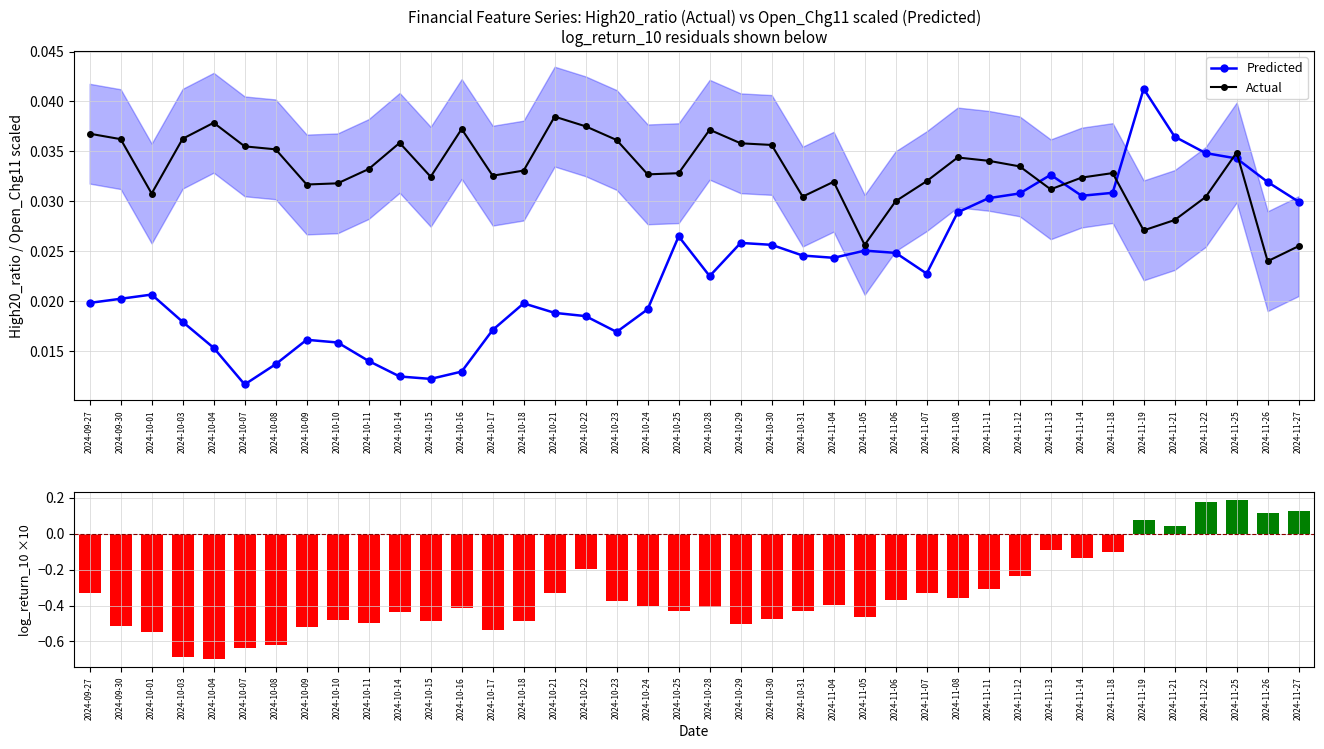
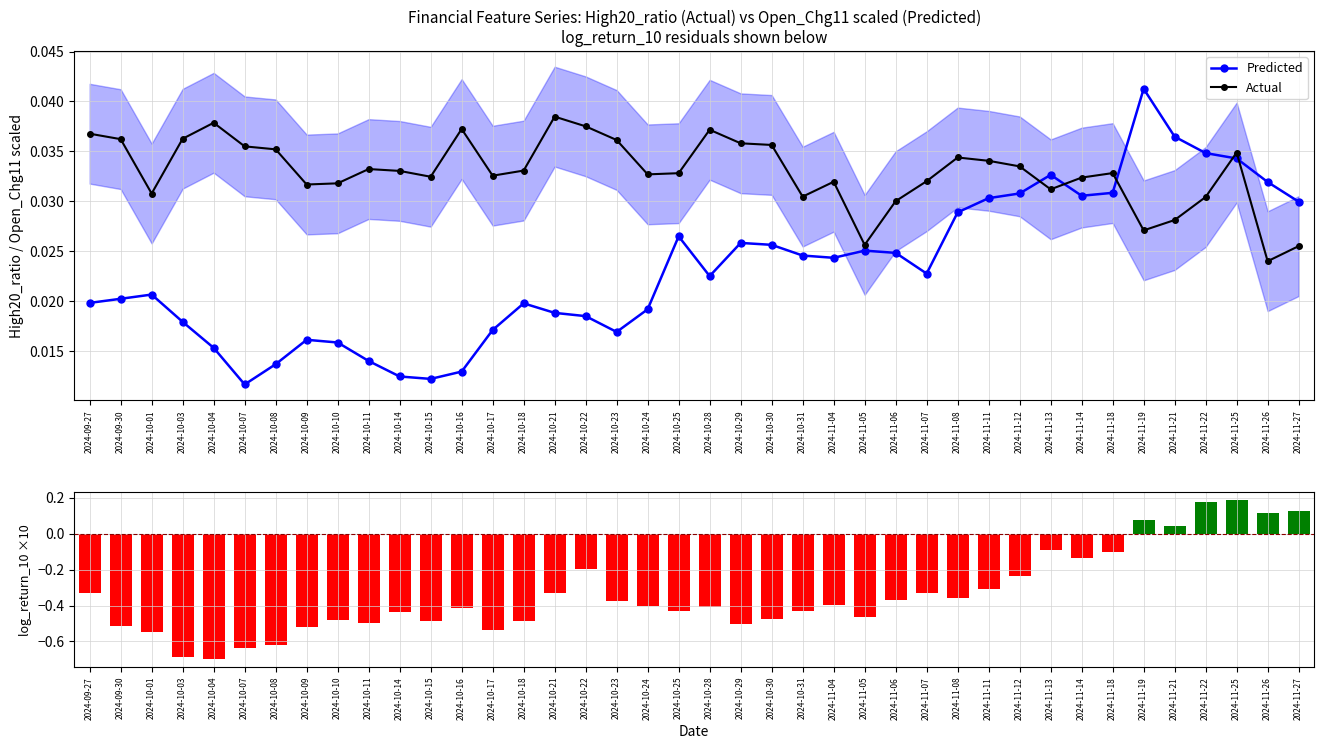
Financial Feature Series: High20_ratio (Actual) vs Open_Chg11 scaled (Predicted) log_return_10 residuals shown below, Actual, 2024-10-14: 0.036 -> 0.033
